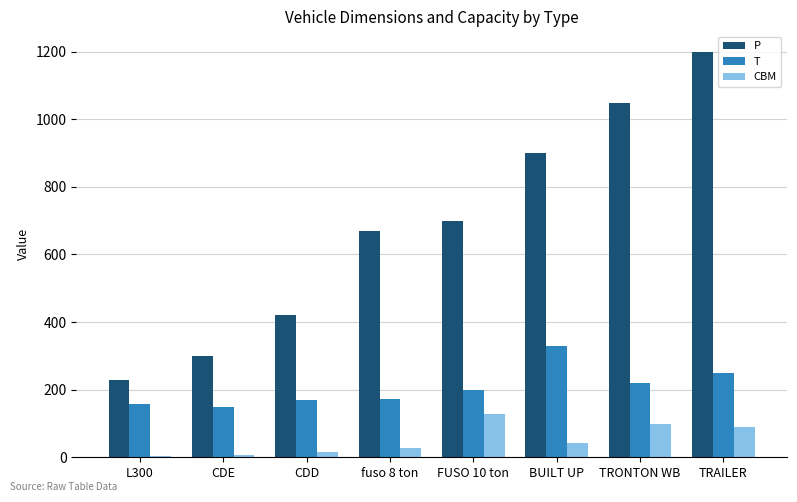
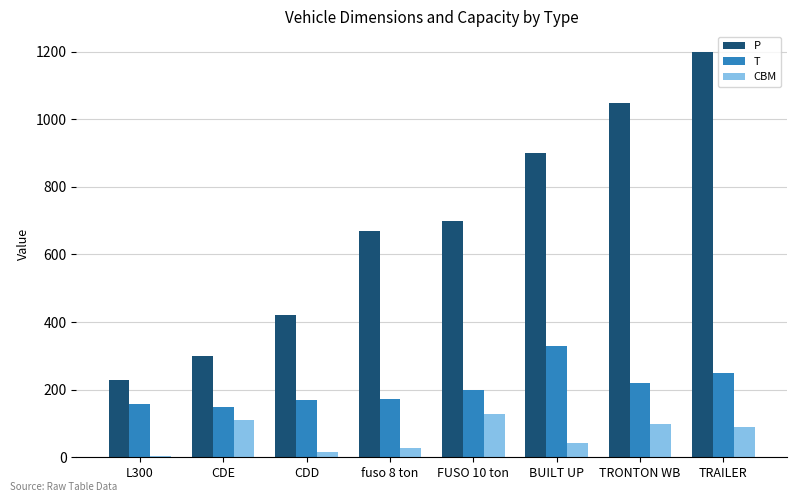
CBM, CDE: 10 -> 110
